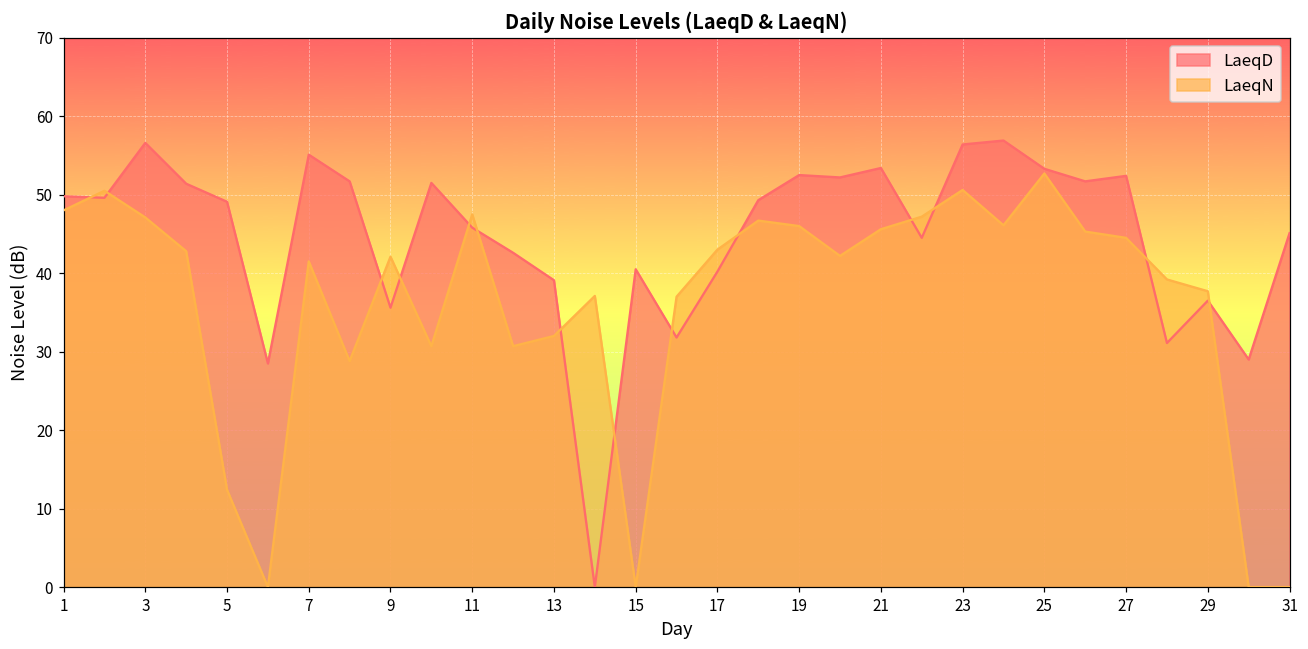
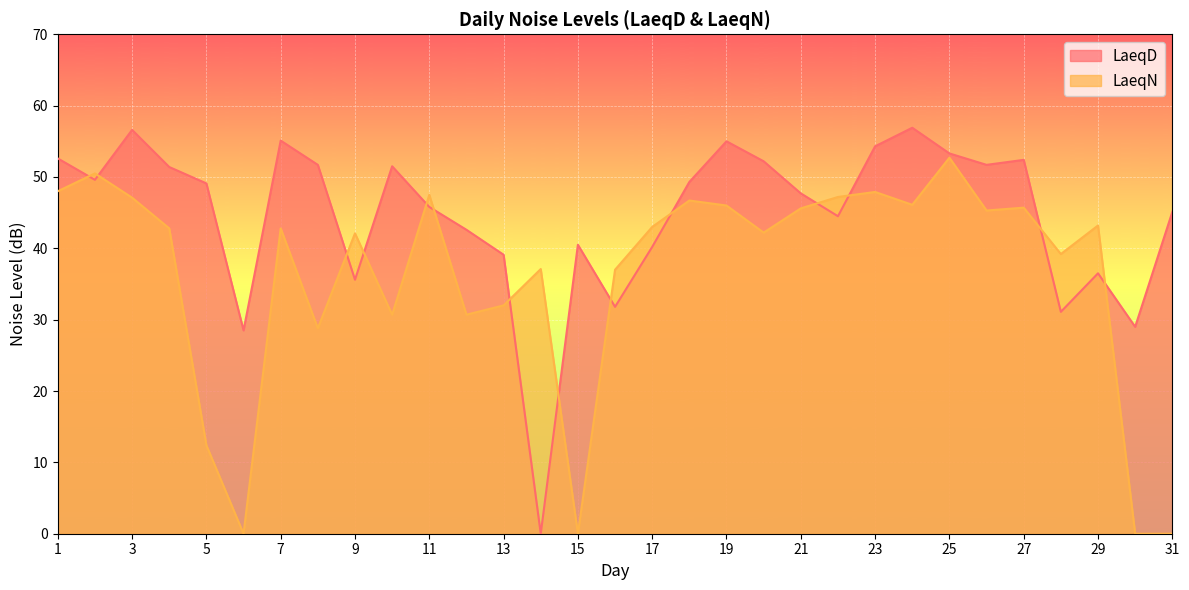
LaeqD, 1: 50 -> 53
LaeqN, 7: 42 -> 43
LaeqD, 19: 53 -> 55
LaeqD, 21: 53 -> 48
LaeqD, 23: 56 -> 54
LaeqN, 23: 51 -> 48
LaeqN, 27: 45 -> 46
LaeqN, 29: 38 -> 43
